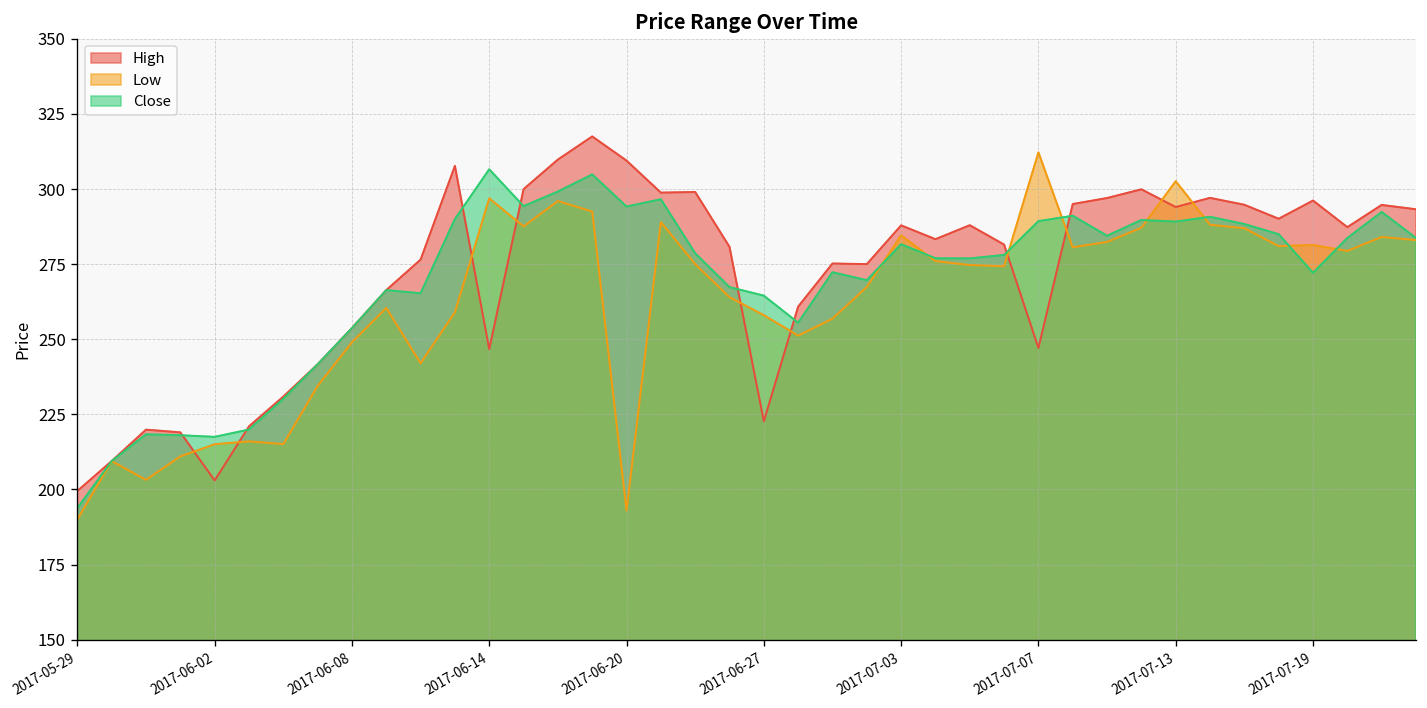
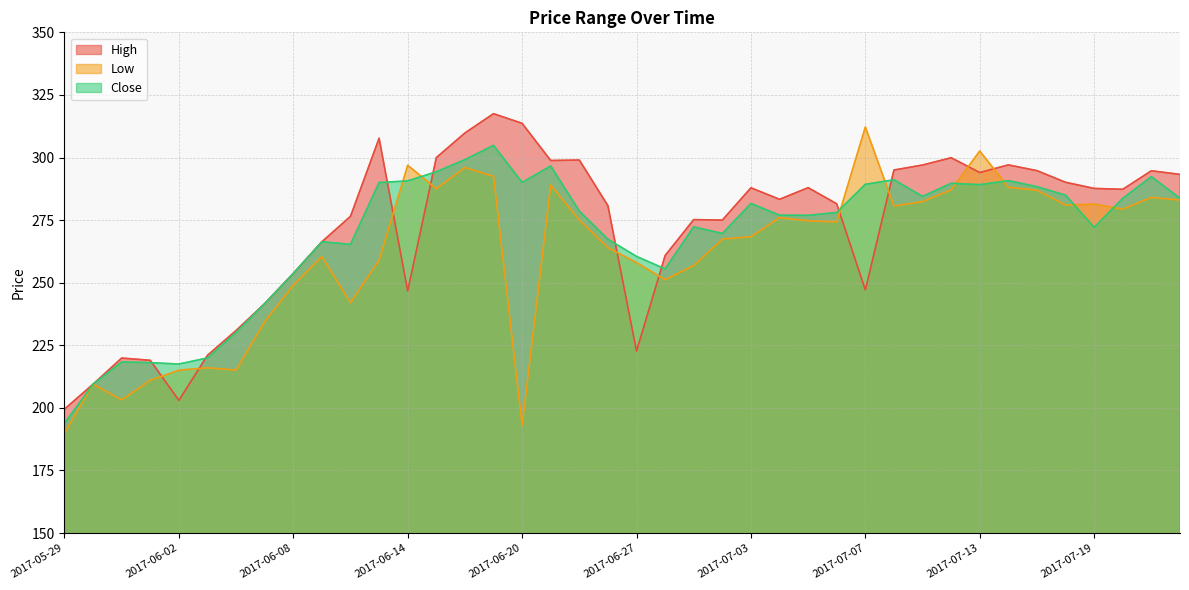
Close, 2017-06-14: 307 -> 291
High, 2017-06-20: 309 -> 314
Close, 2017-06-20: 294 -> 290
Close, 2017-06-27: 265 -> 261
Low, 2017-07-03: 285 -> 268
High, 2017-07-19: 296 -> 288
